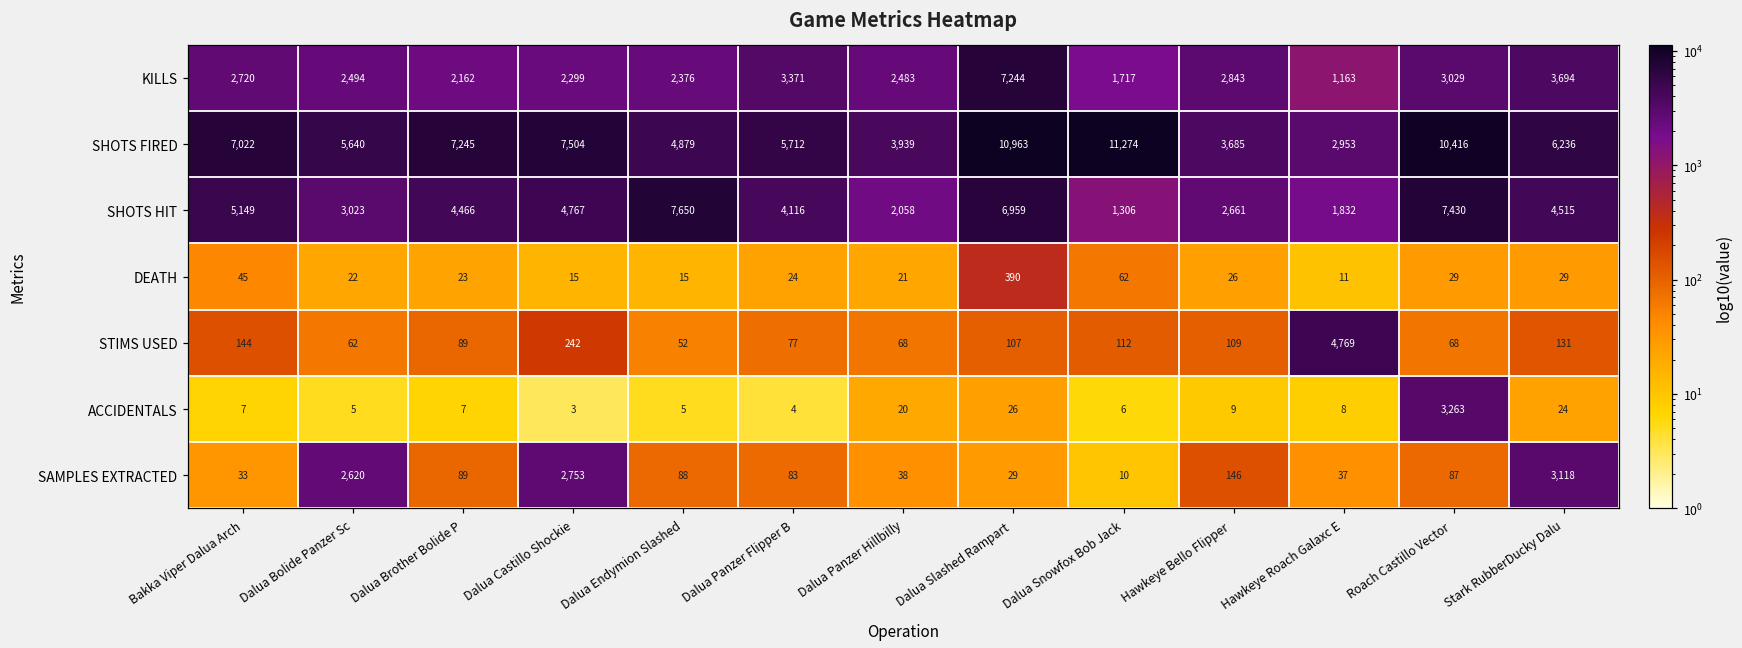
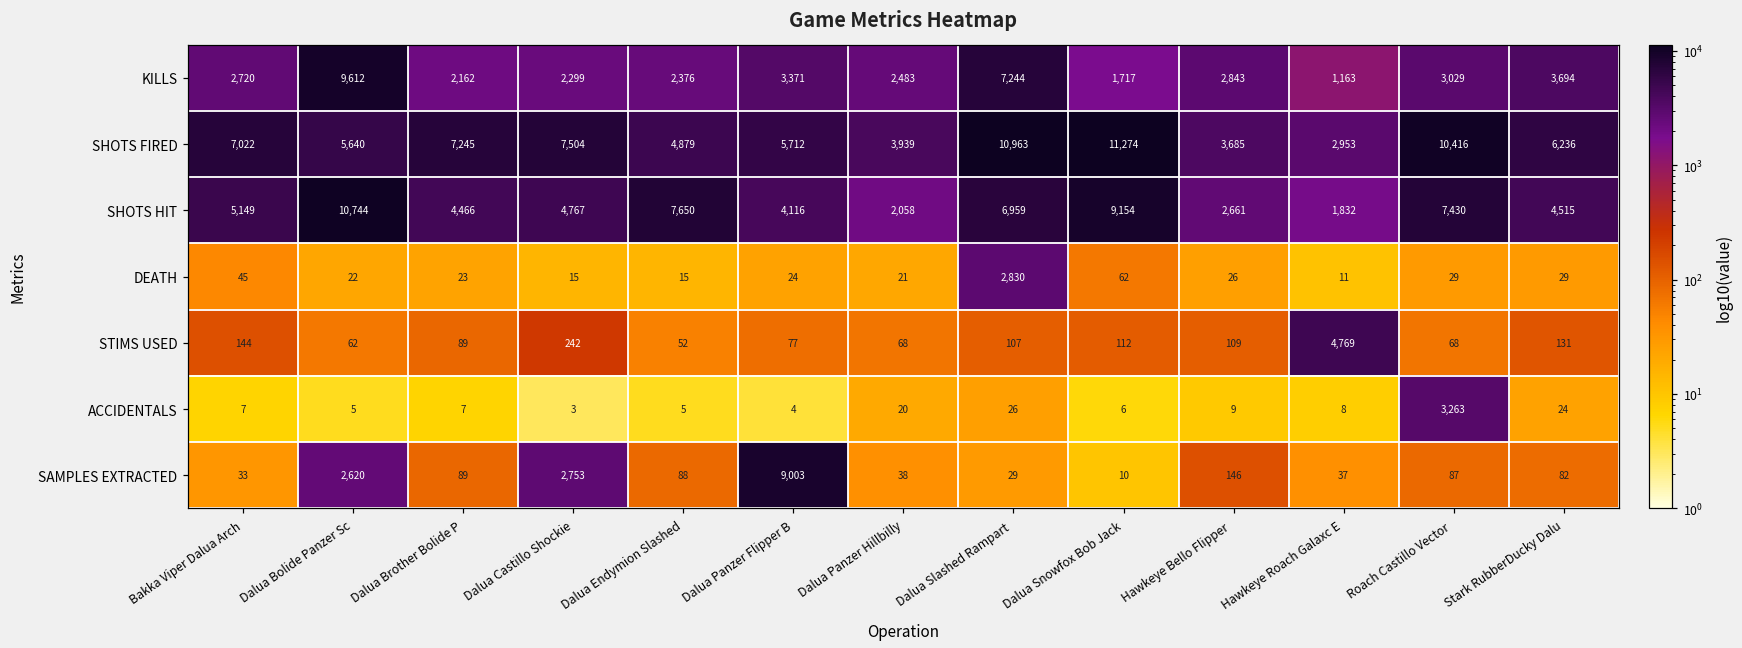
KILLS, Dalua Bolide Panzer Sc: 2,494 -> 9,612
SHOTS HIT, Dalua Bolide Panzer Sc: 3,023 -> 10,744
SHOTS HIT, Dalua Snowfox Bob Jack: 1,306 -> 9,154
DEATH, Dalua Slashed Rampart: 390 -> 2,830
SAMPLES EXTRACTED, Dalua Panzer Flipper B: 83 -> 9,003
SAMPLES EXTRACTED, Stark RubberDucky Dalu: 3,118 -> 82
